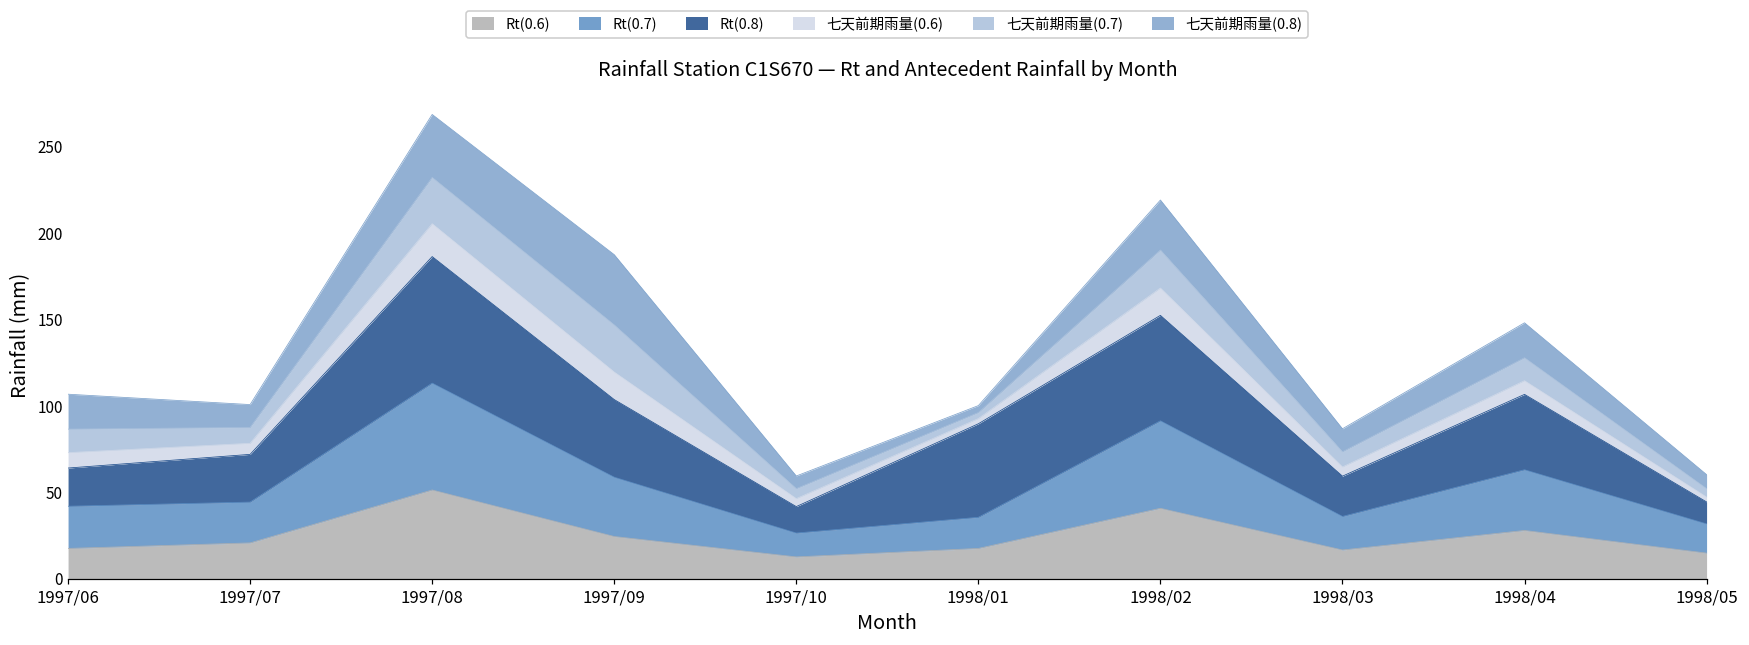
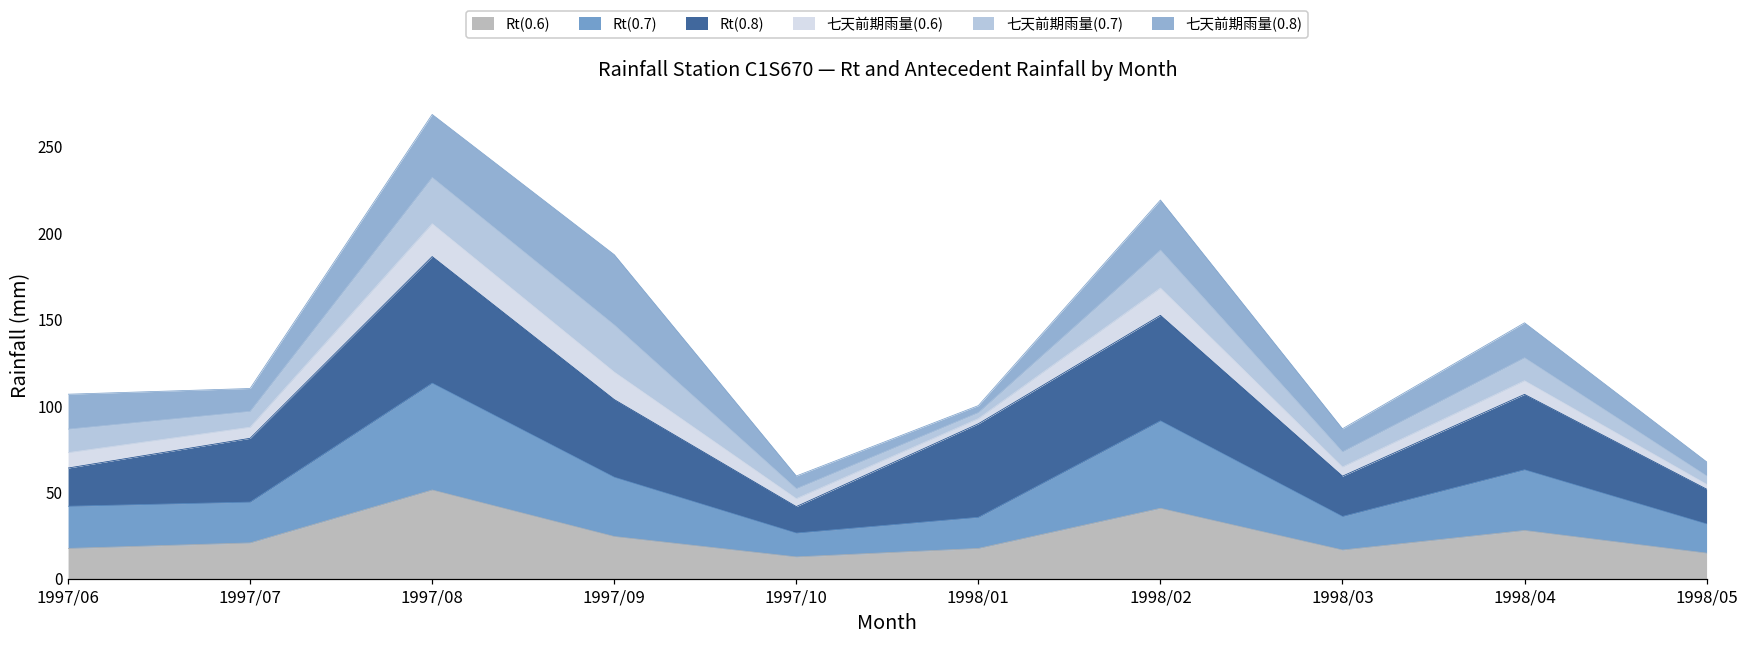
Rt(0.8), 1997/07: 28 -> 37
Rt(0.8), 1998/05: 13 -> 20
